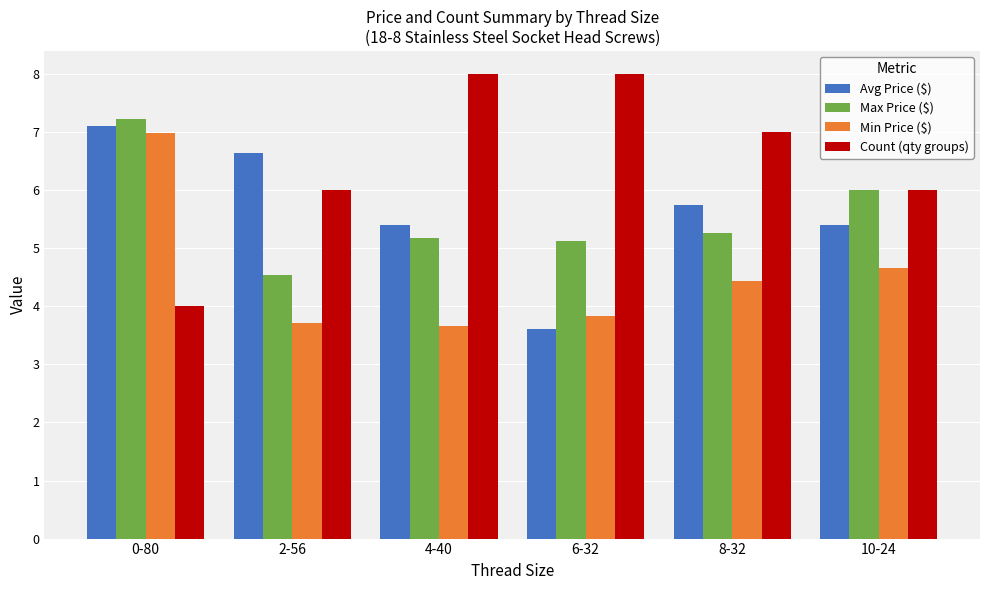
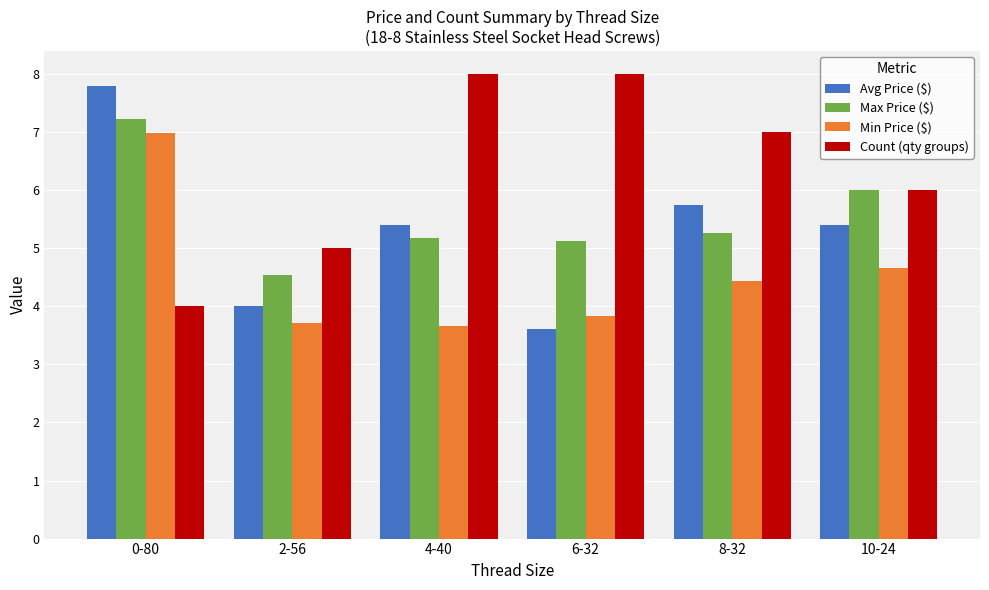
Avg Price ($), 0-80: 7.1 -> 7.8
Avg Price ($), 2-56: 6.6 -> 4.0
Count (qty groups), 2-56: 6 -> 5
